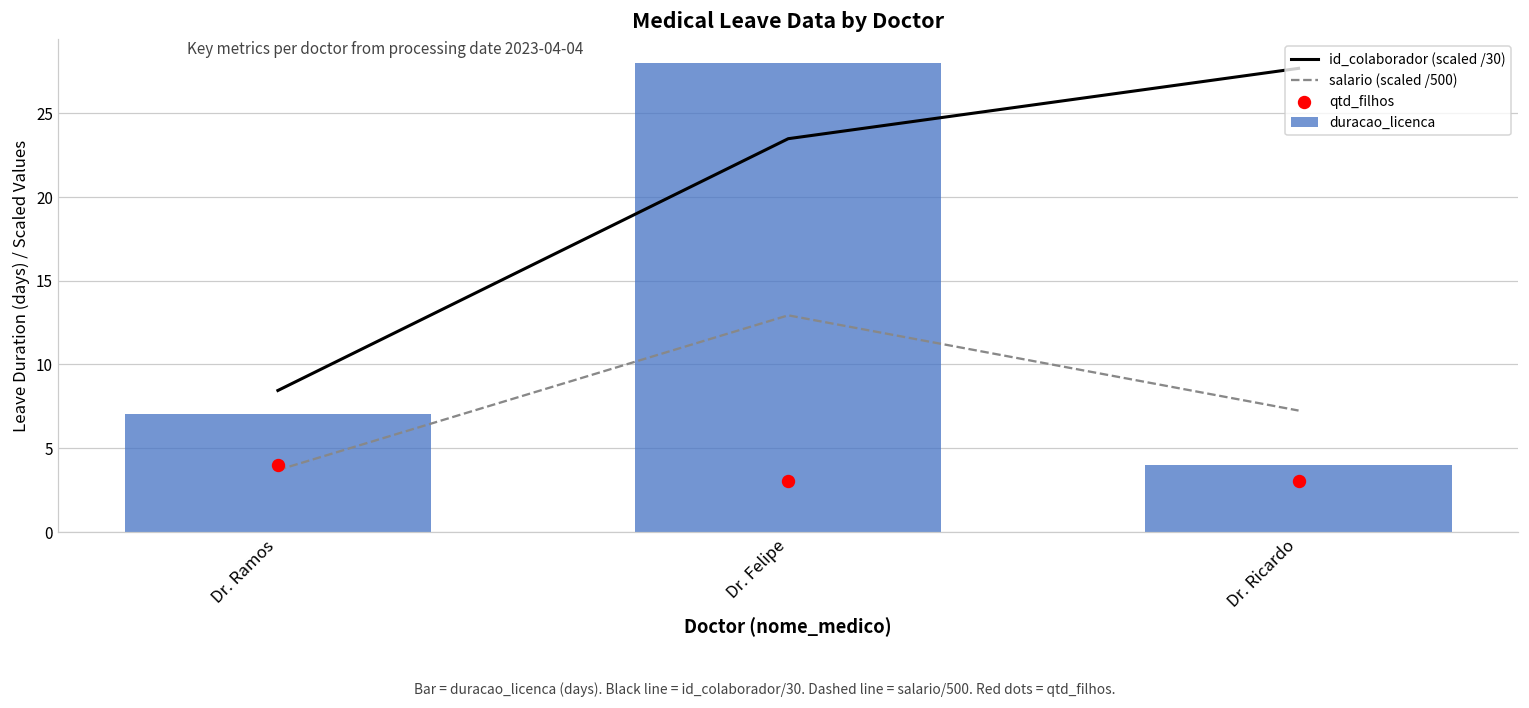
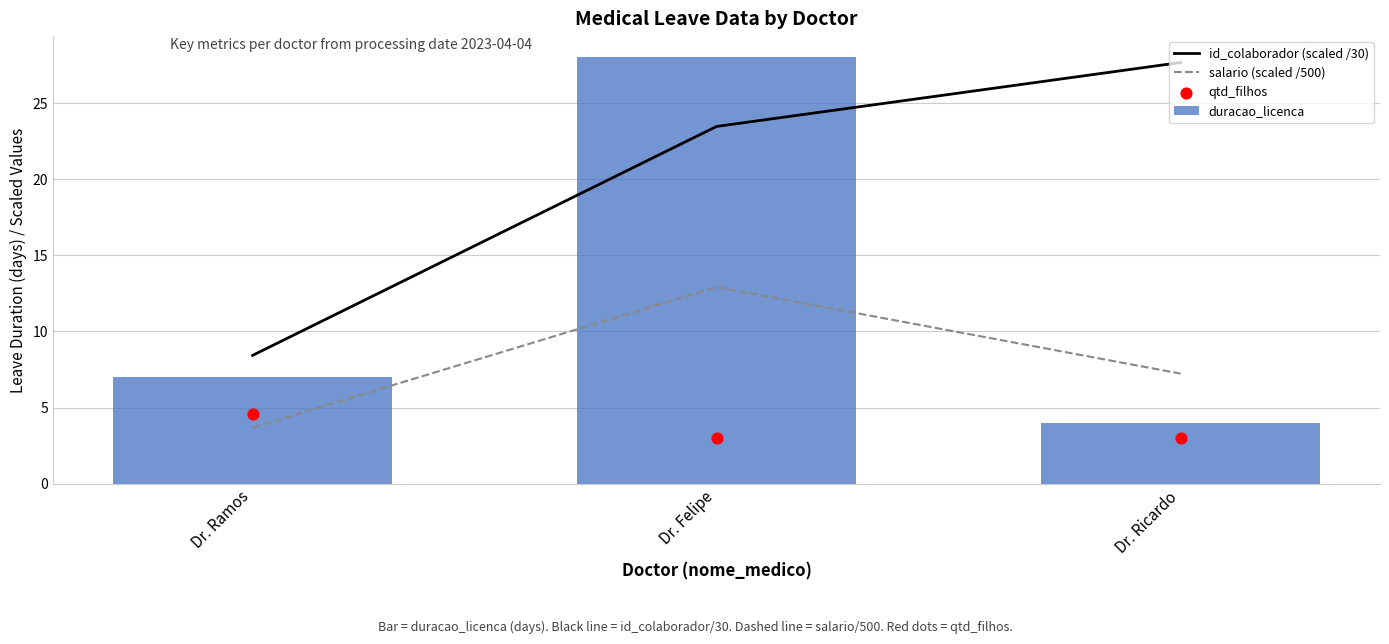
qtd_filhos, Dr. Ramos: 4.0 -> 4.6
